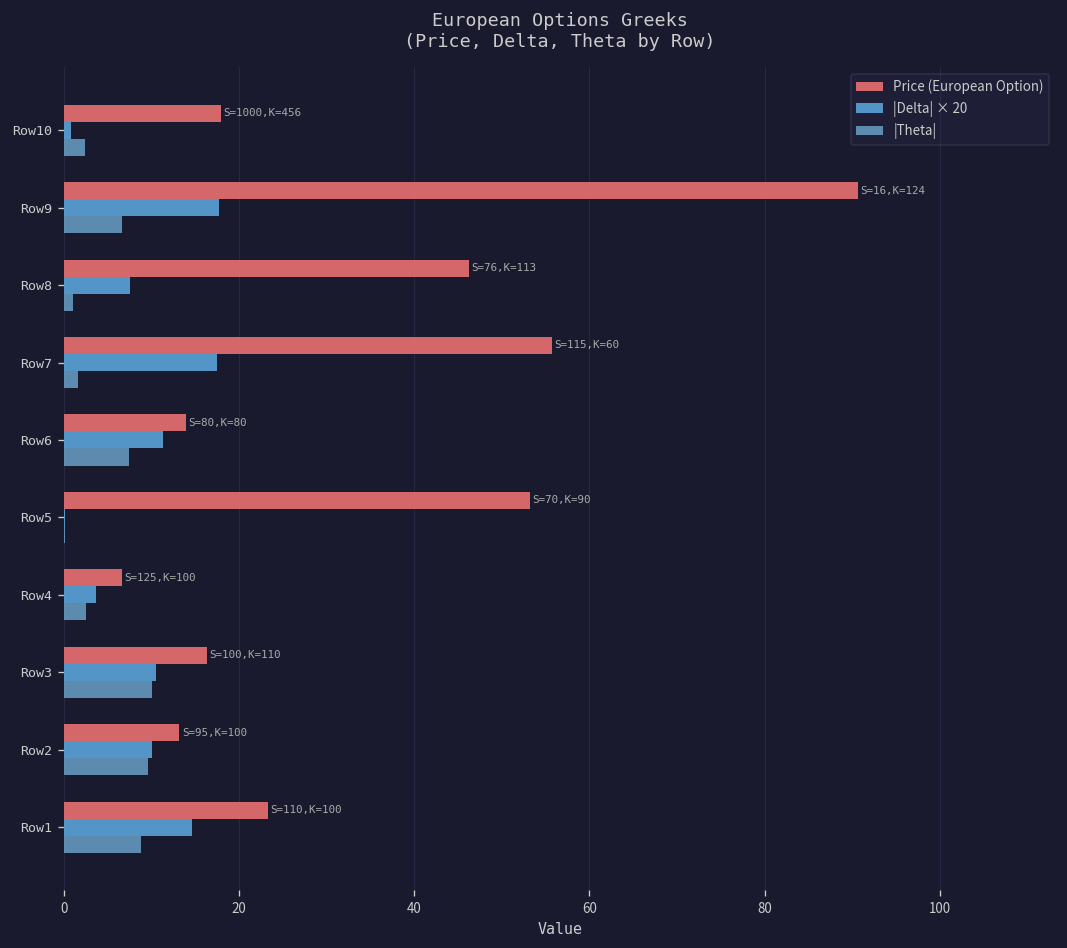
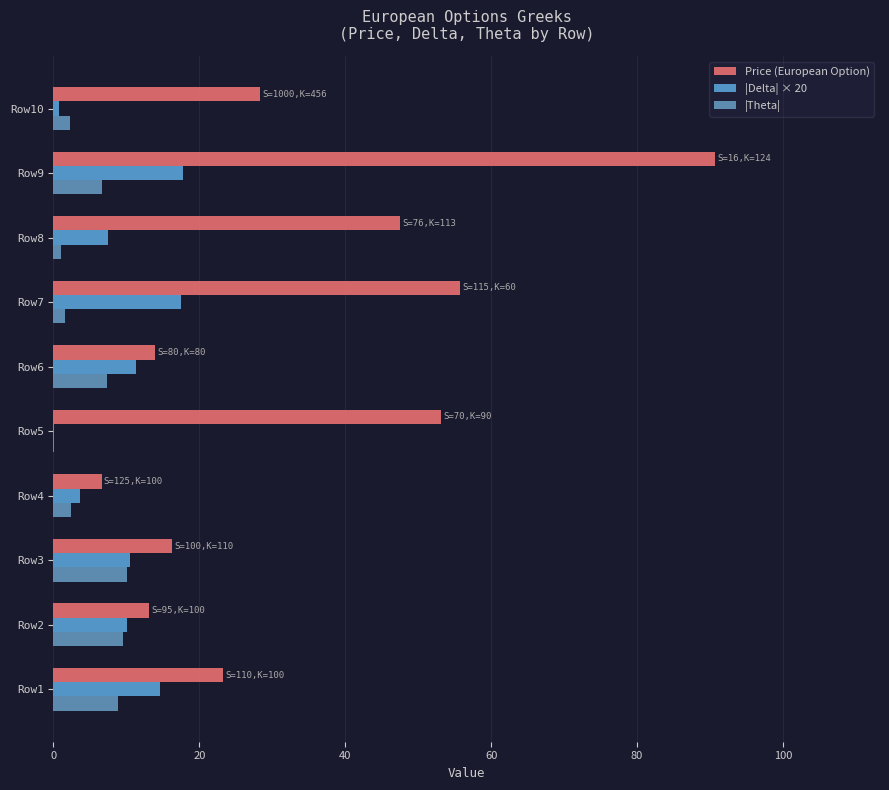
Price (European Option), Row10: 18 -> 28
Price (European Option), Row8: 46 -> 47
